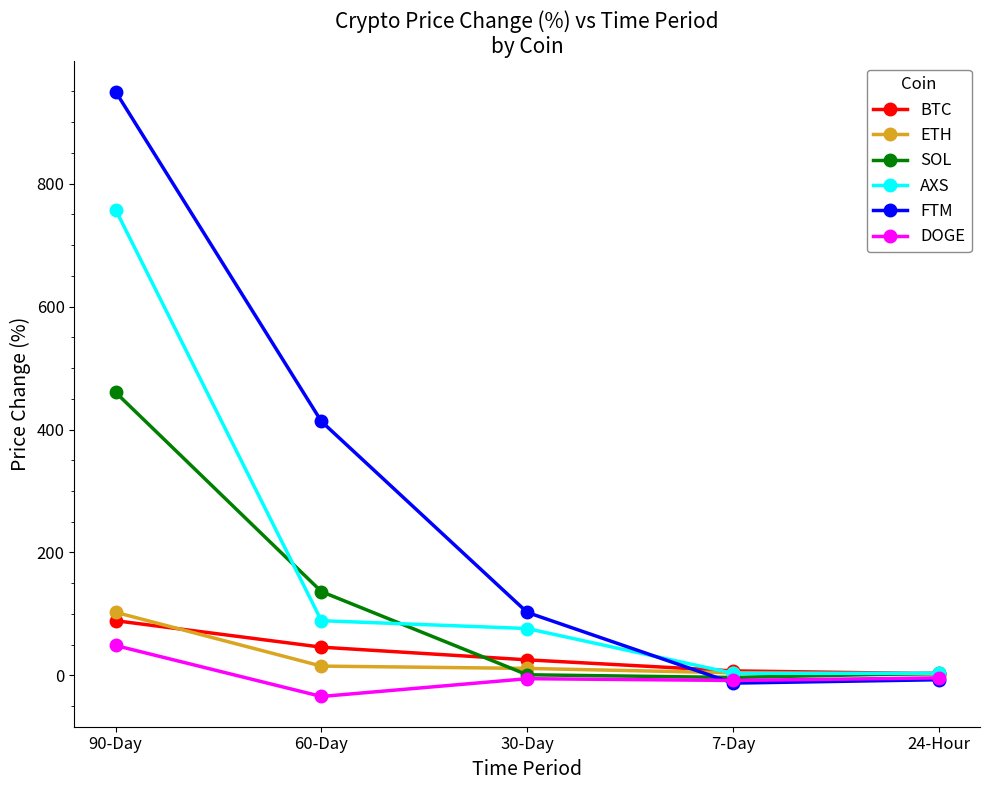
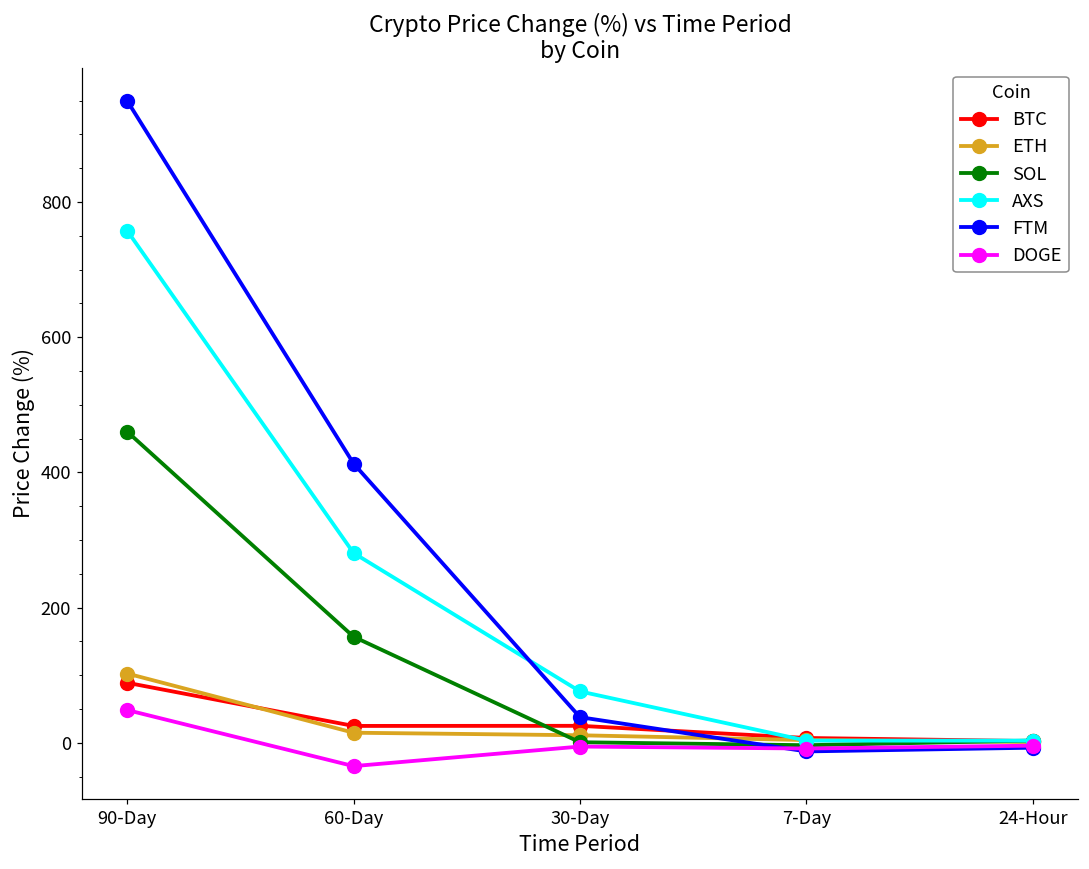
BTC, 60-Day: 50 -> 30
SOL, 60-Day: 140 -> 160
AXS, 60-Day: 90 -> 280
FTM, 30-Day: 100 -> 40
